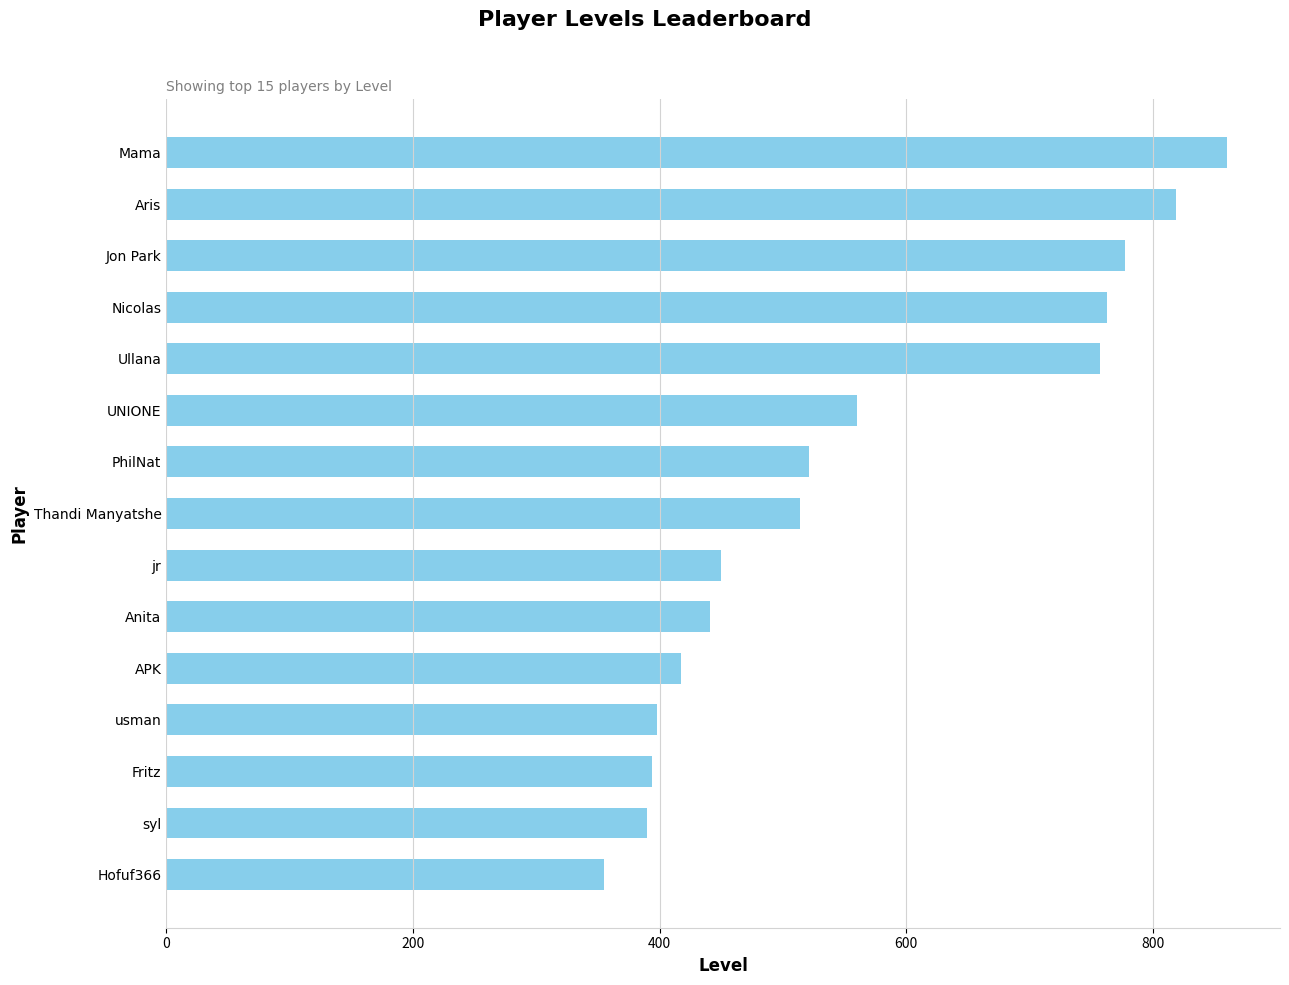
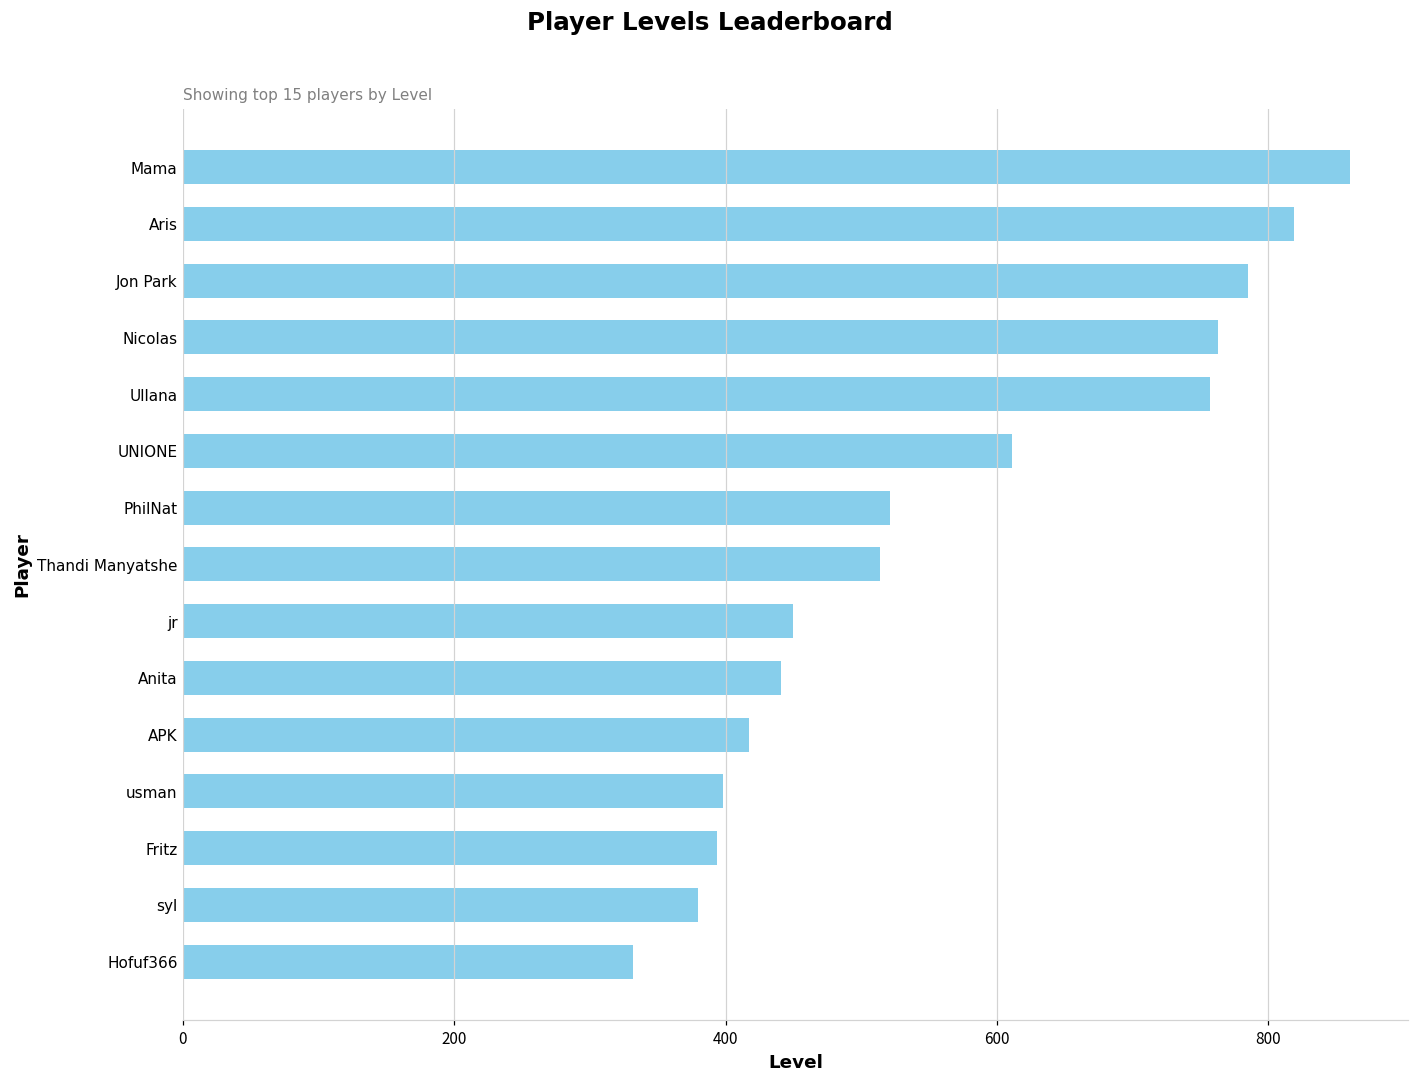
Jon Park: 777 -> 785
UNIONE: 560 -> 611
syl: 390 -> 380
Hofuf366: 355 -> 332
